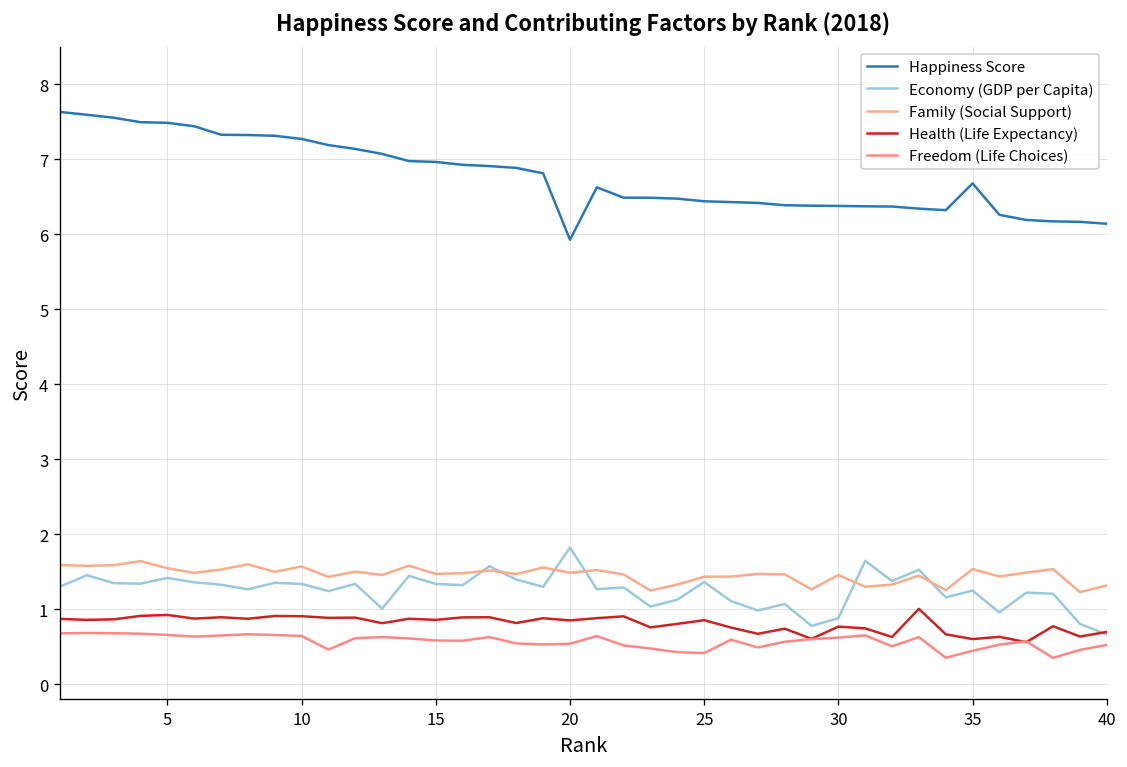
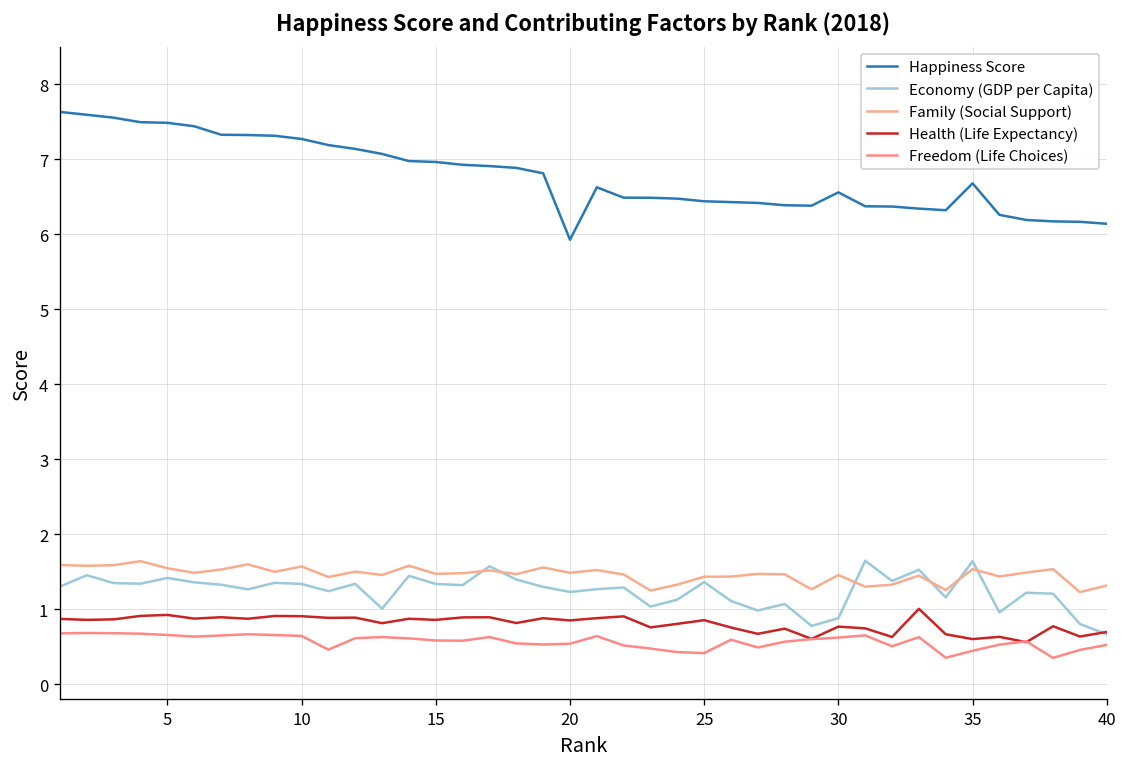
Economy (GDP per Capita), 20: 1.8 -> 1.2
Happiness Score, 30: 6.4 -> 6.6
Economy (GDP per Capita), 35: 1.3 -> 1.6
